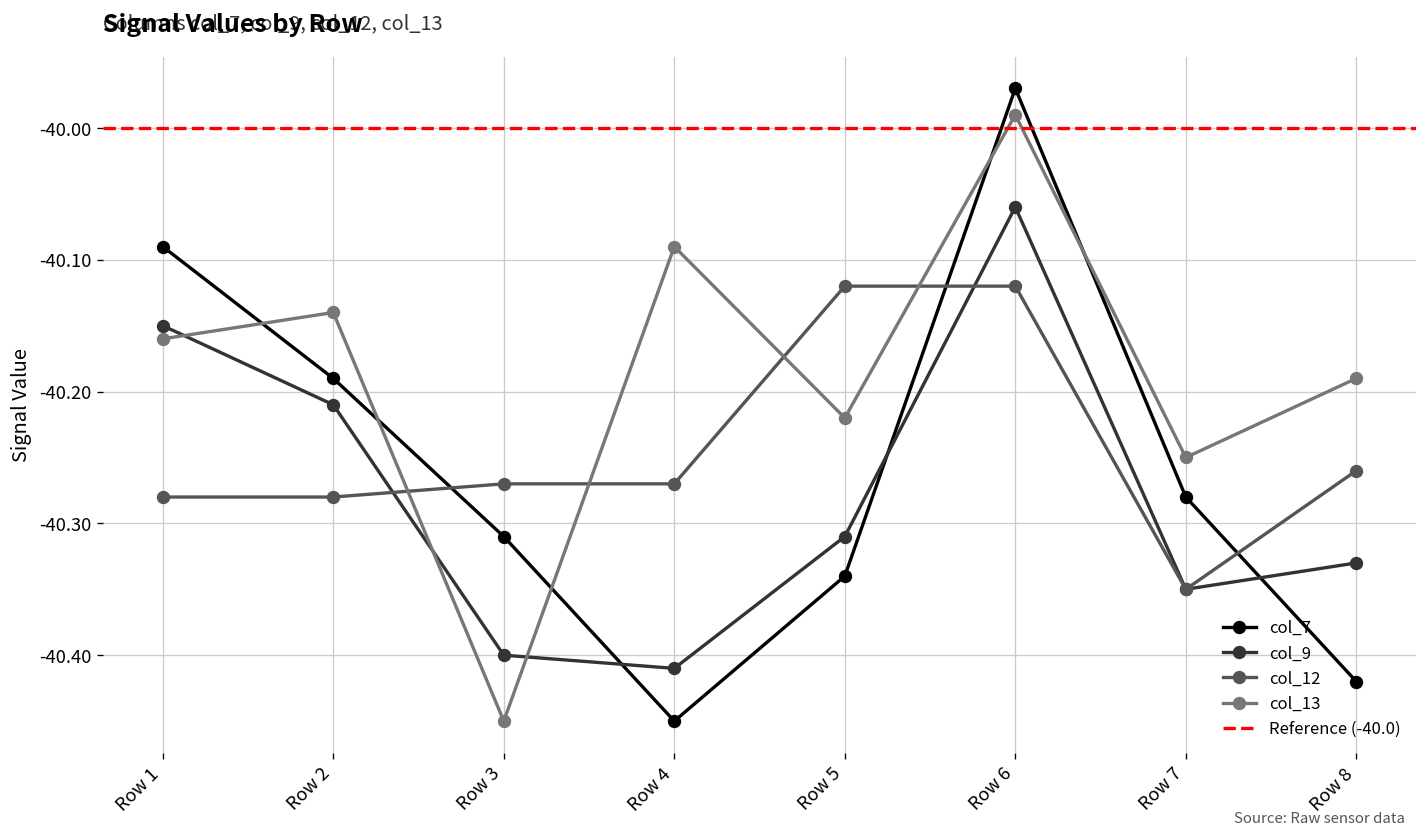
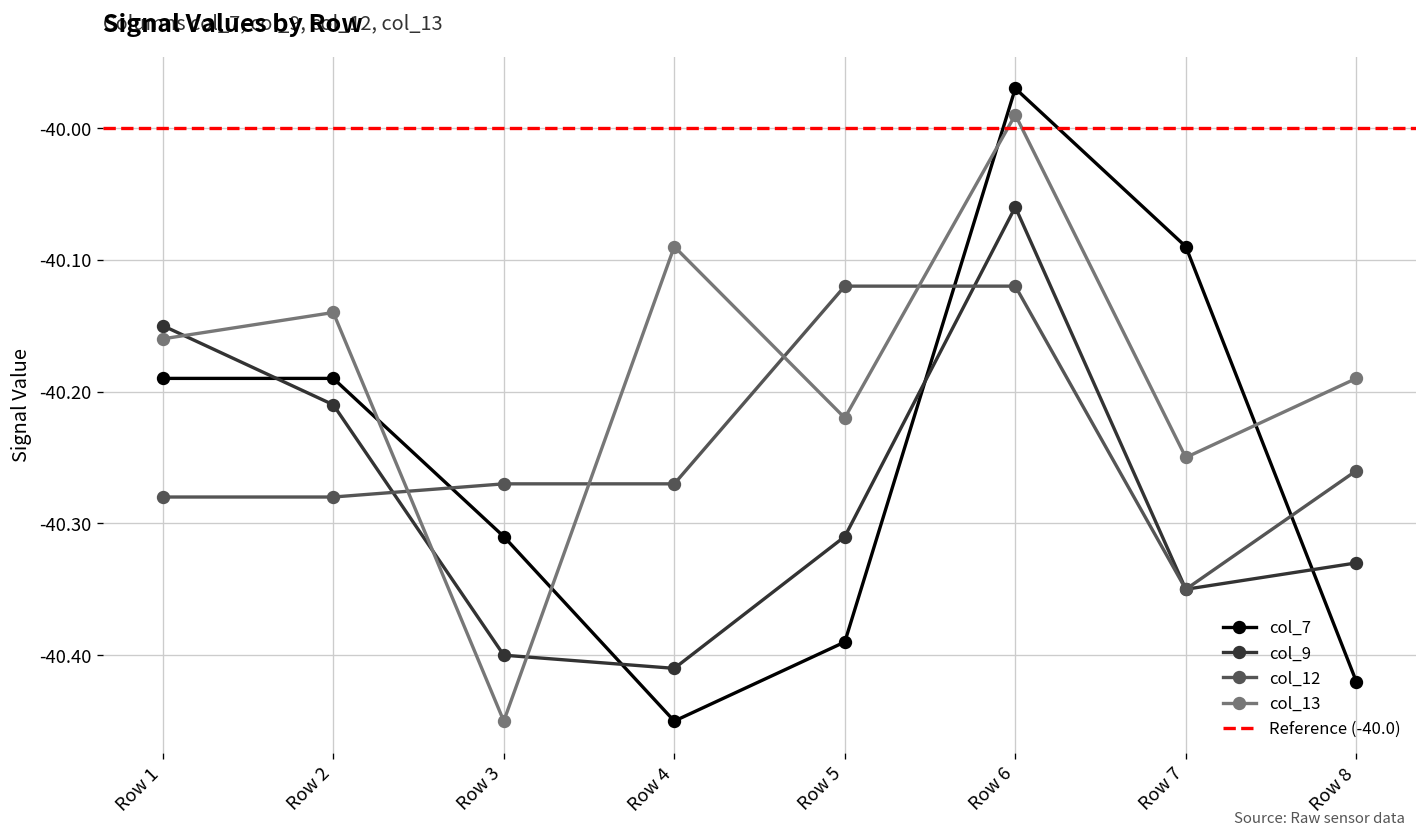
col_7, Row 1: -40.09 -> -40.19
col_7, Row 5: -40.34 -> -40.39
col_7, Row 7: -40.28 -> -40.09
